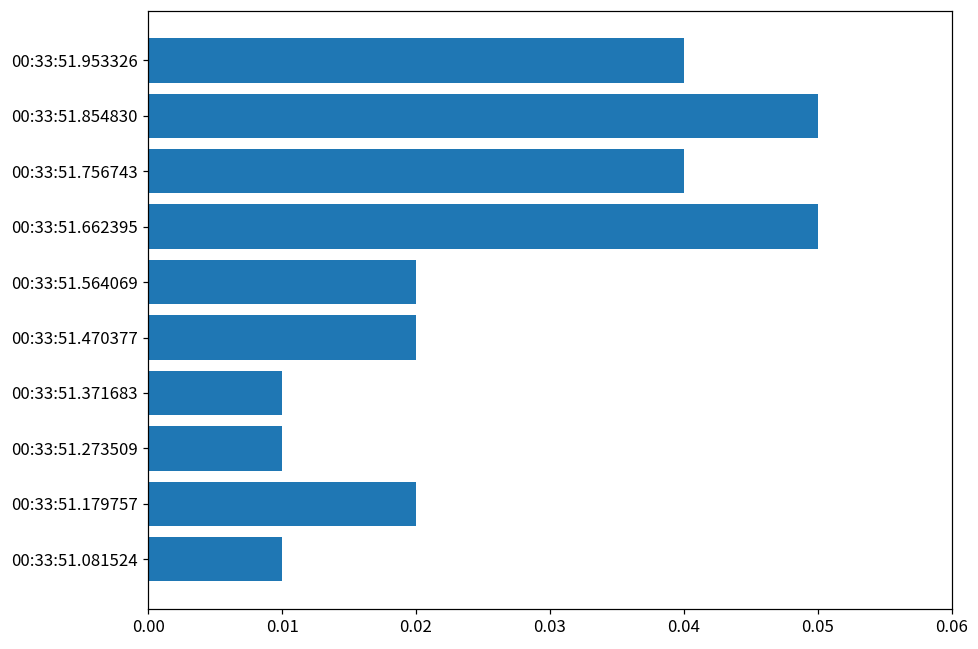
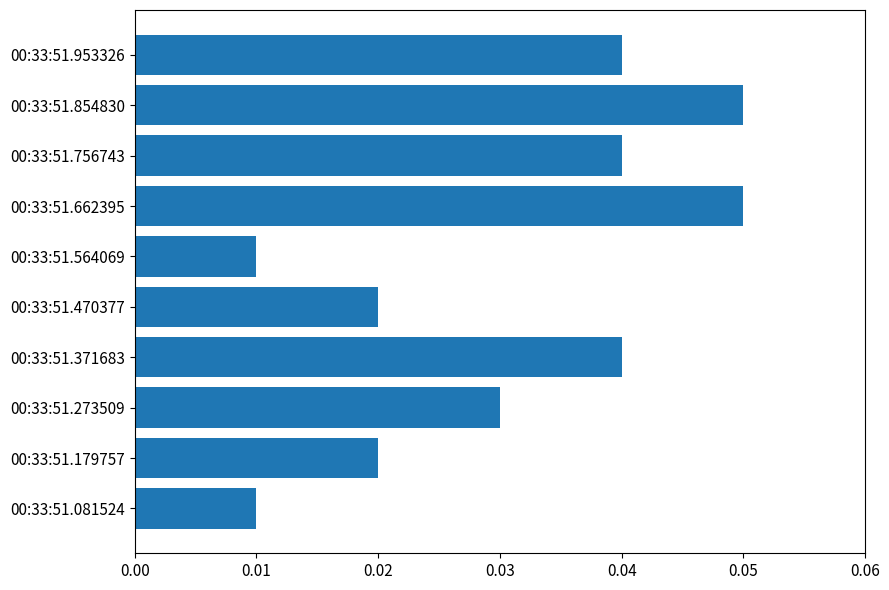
00:33:51.564069: 0.02 -> 0.01
00:33:51.371683: 0.01 -> 0.04
00:33:51.273509: 0.01 -> 0.03
